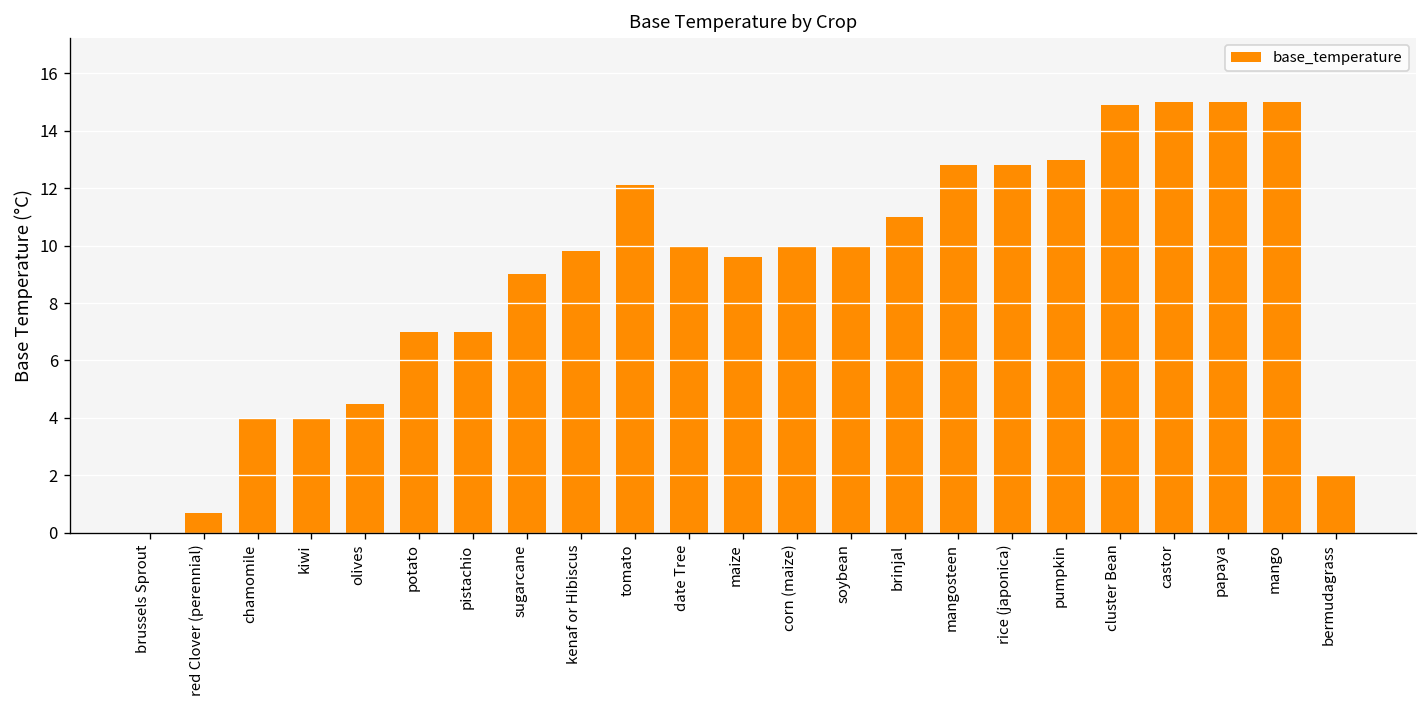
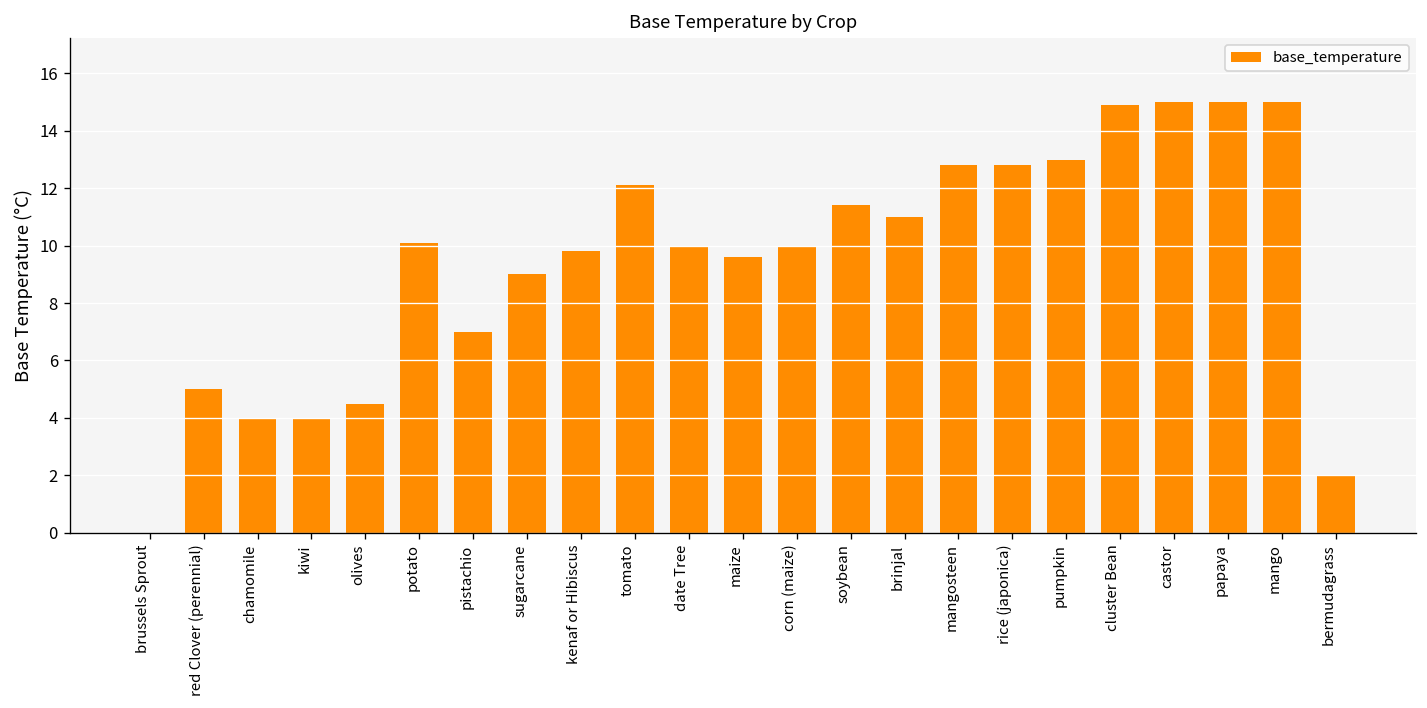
red Clover (perennial): 0.7 -> 5.0
potato: 7.0 -> 10.1
soybean: 10.0 -> 11.4
